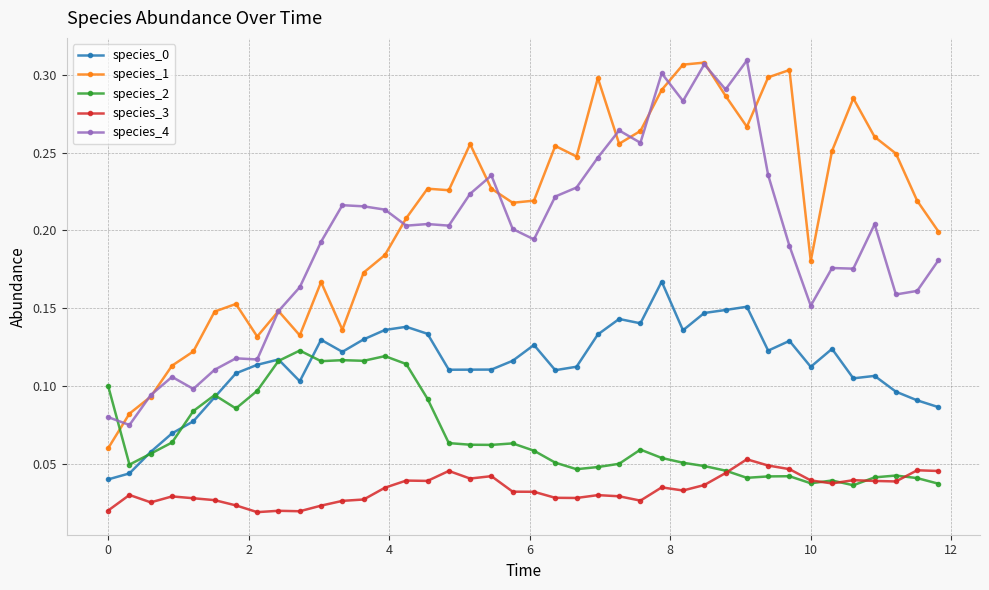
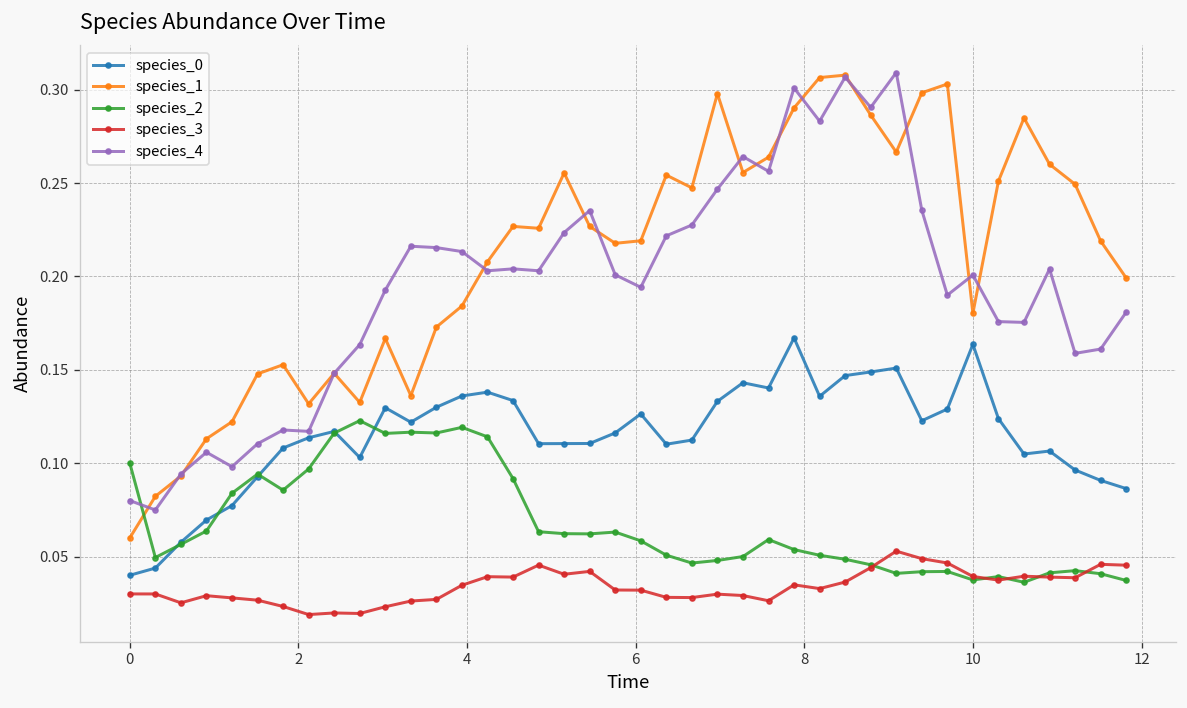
species_3, 0: 0.02 -> 0.03
species_0, 10: 0.112 -> 0.164
species_4, 10: 0.152 -> 0.201
